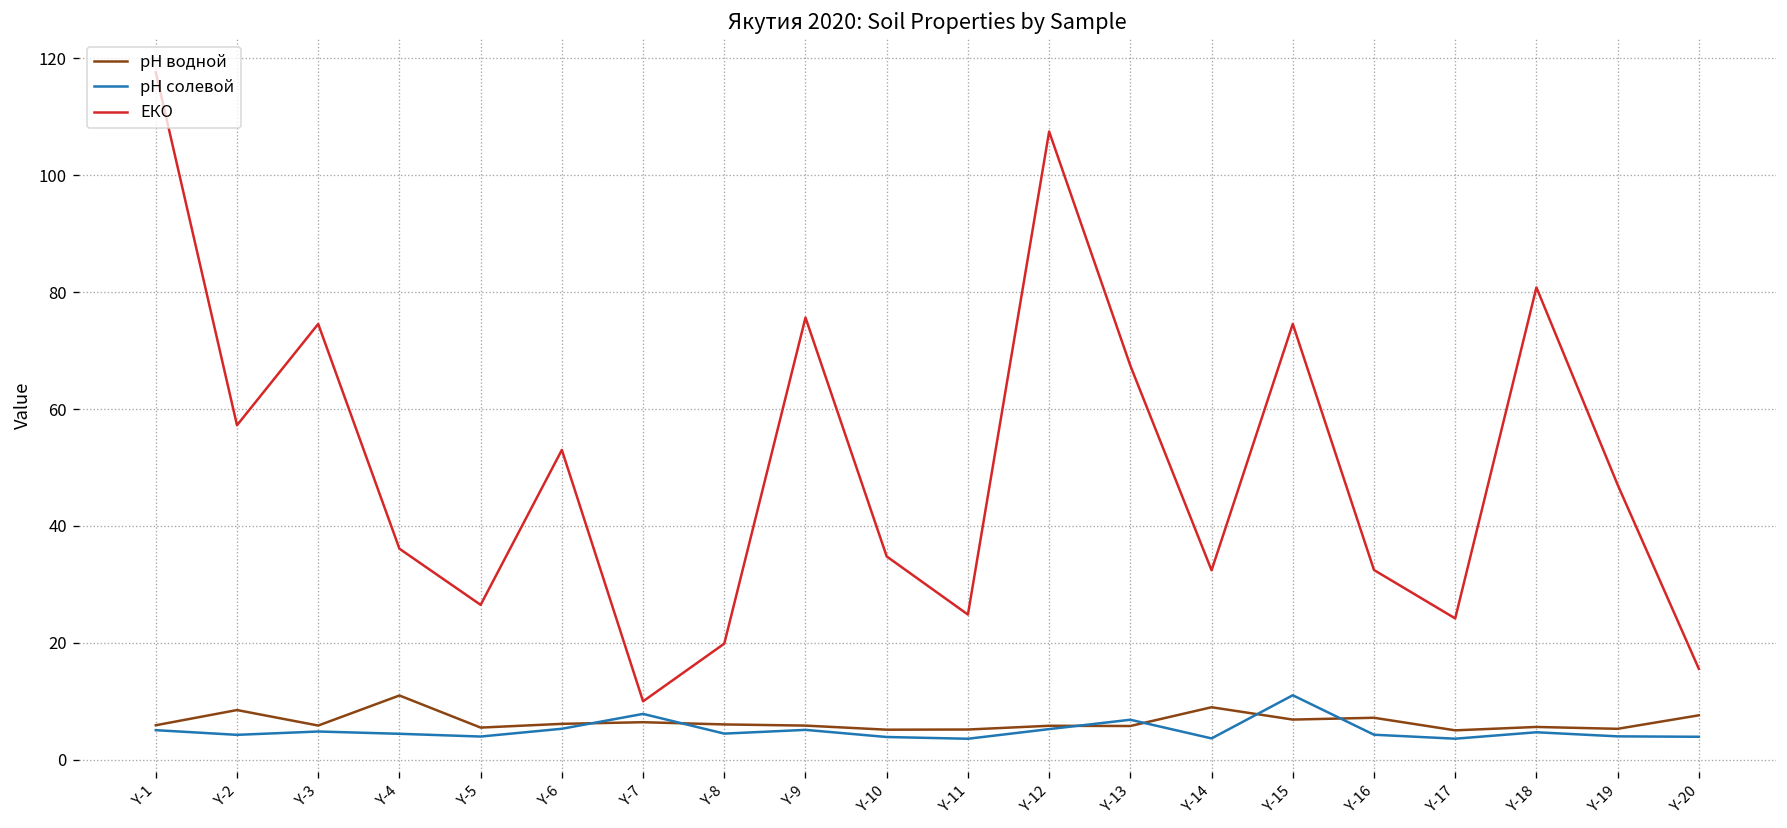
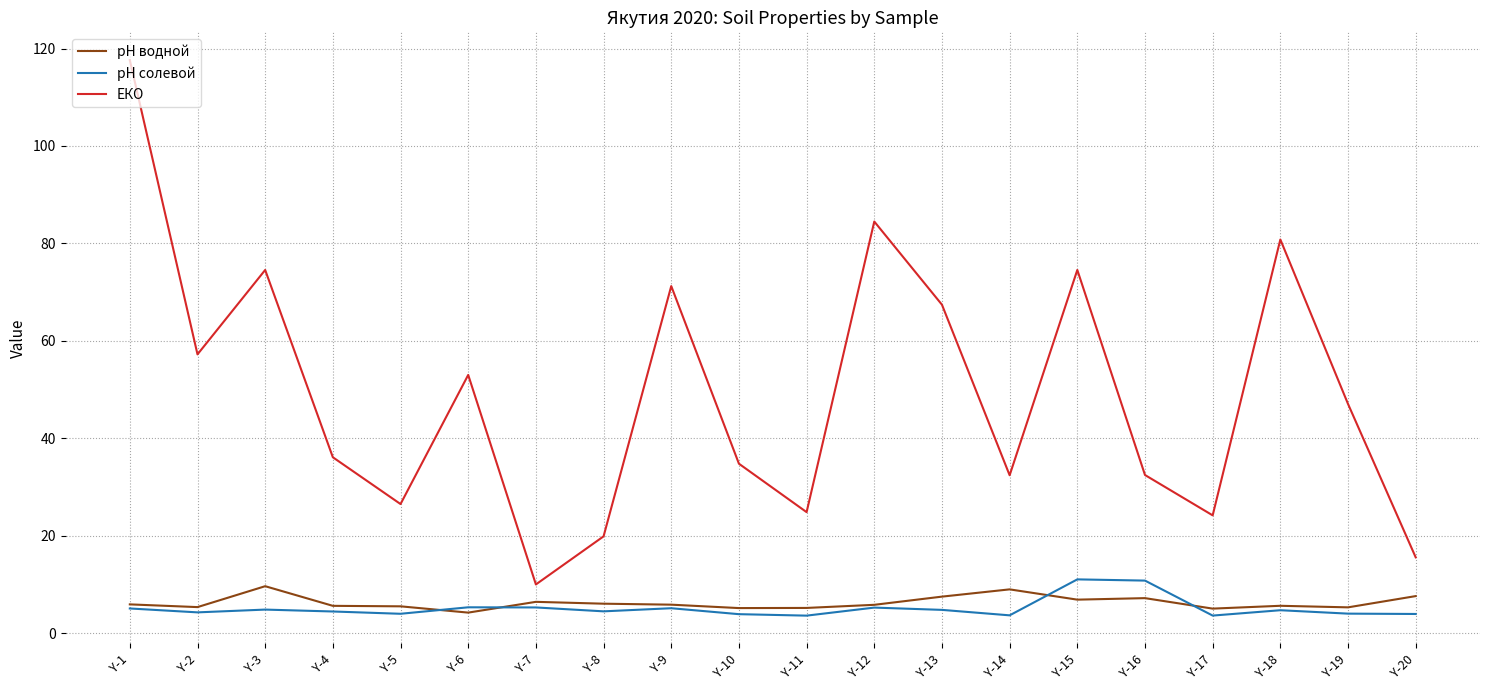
pH водной, Y-2: 9 -> 5
pH водной, Y-3: 6 -> 10
pH водной, Y-4: 11 -> 6
pH водной, Y-6: 6 -> 4
pH солевой, Y-7: 8 -> 5
ЕКО, Y-9: 76 -> 71
ЕКО, Y-12: 107 -> 84
pH водной, Y-13: 6 -> 8
pH солевой, Y-13: 7 -> 5
pH солевой, Y-16: 4 -> 11
